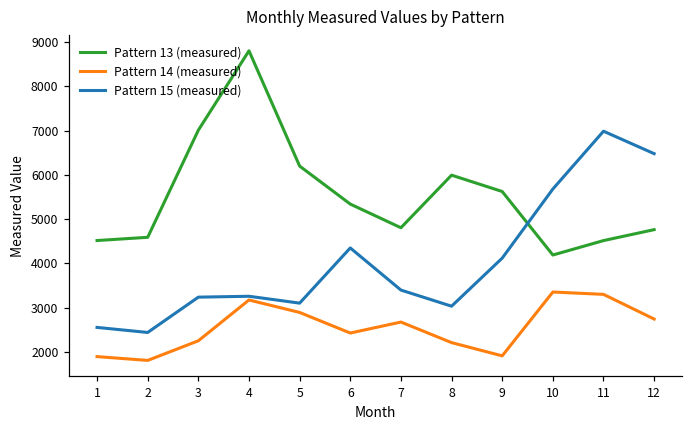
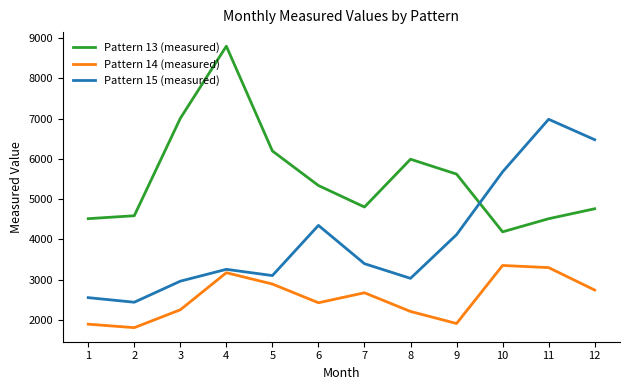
Pattern 15 (measured), 3: 3200 -> 3000
